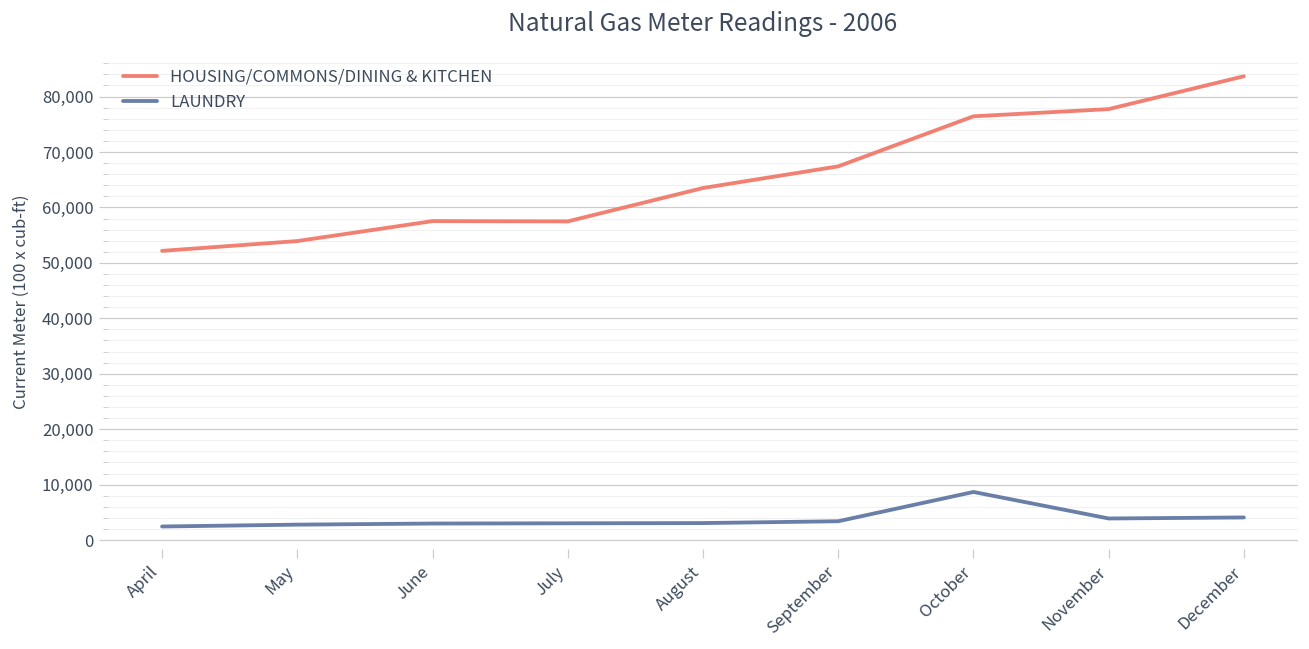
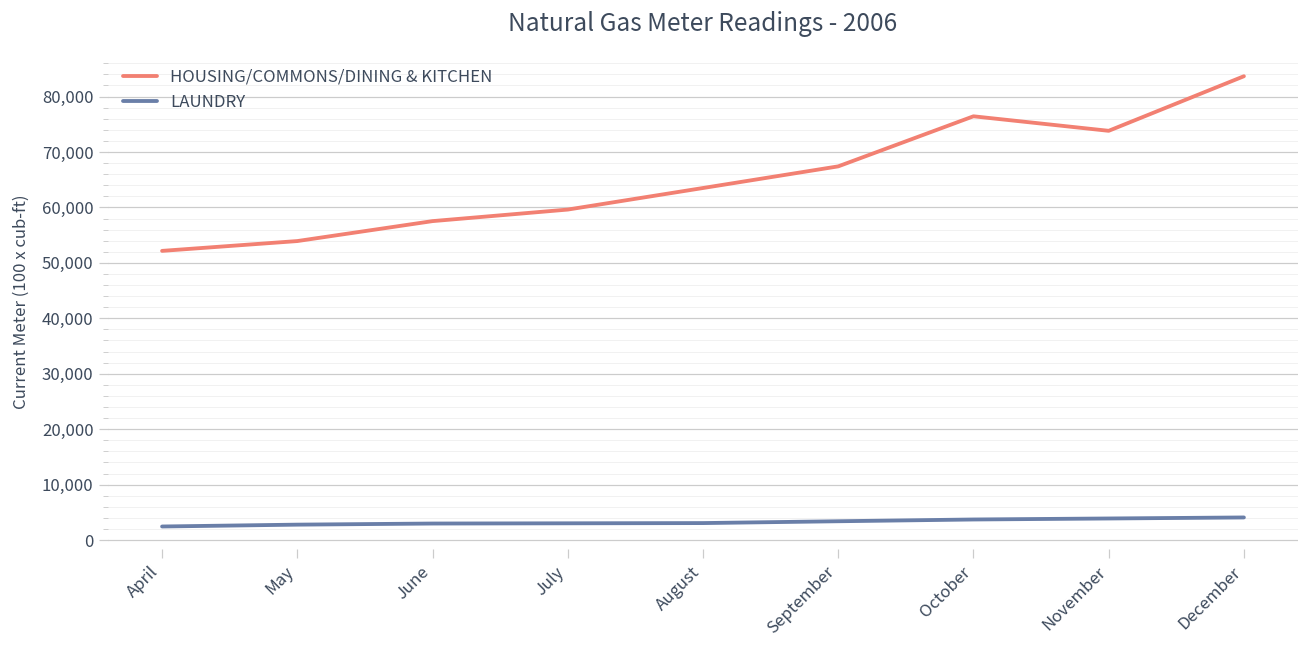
HOUSING/COMMONS/DINING & KITCHEN, July: 57,000 -> 60,000
LAUNDRY, October: 9,000 -> 4,000
HOUSING/COMMONS/DINING & KITCHEN, November: 78,000 -> 74,000
